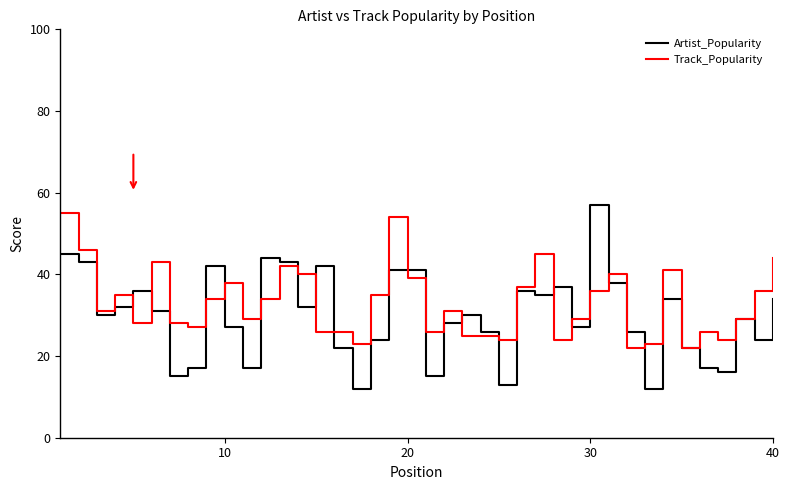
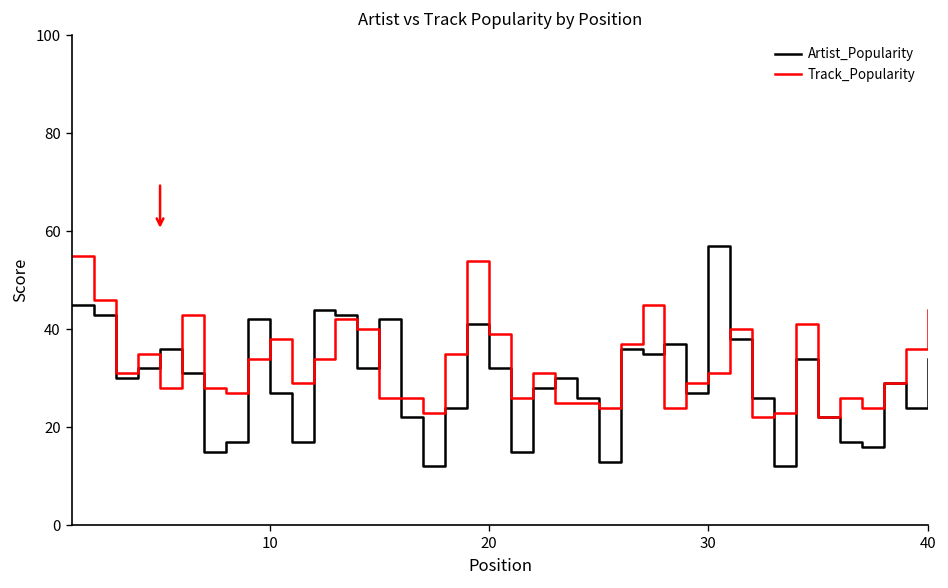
Artist_Popularity, 20: 41 -> 32
Track_Popularity, 30: 36 -> 31
